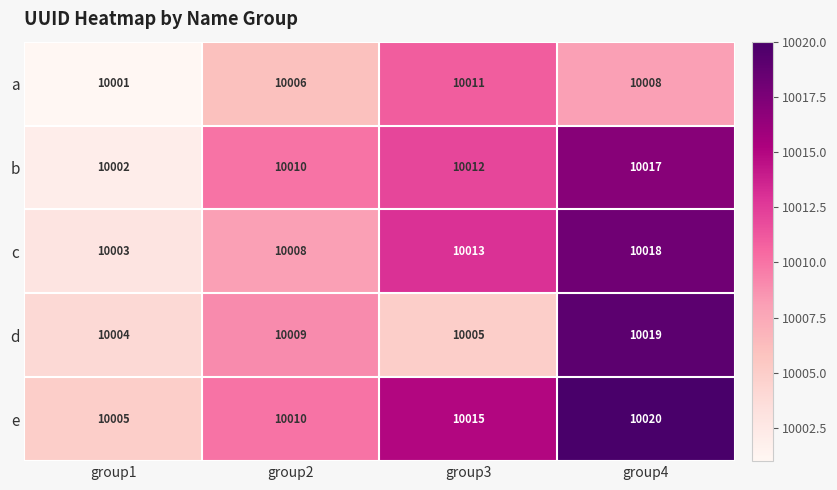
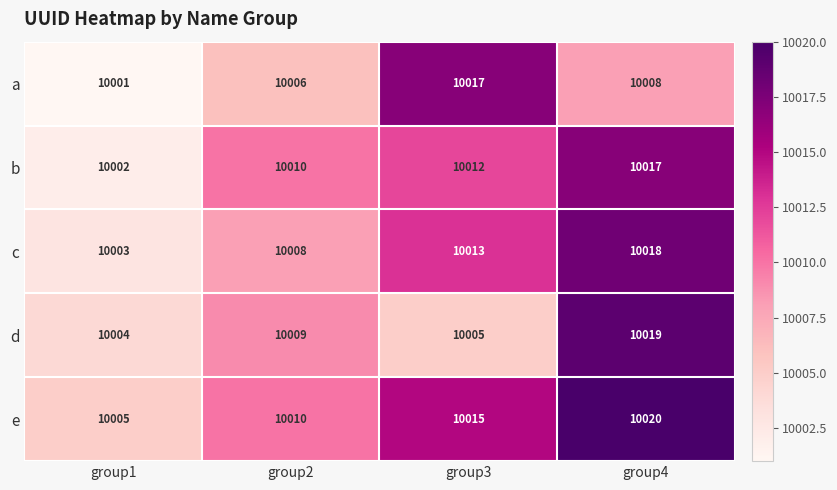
a, group3: 10011 -> 10017
